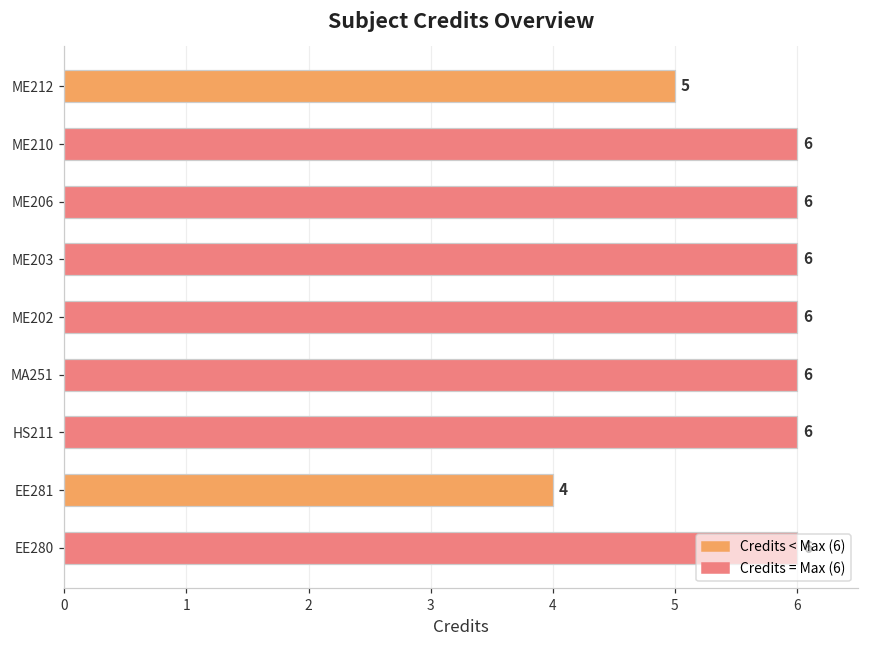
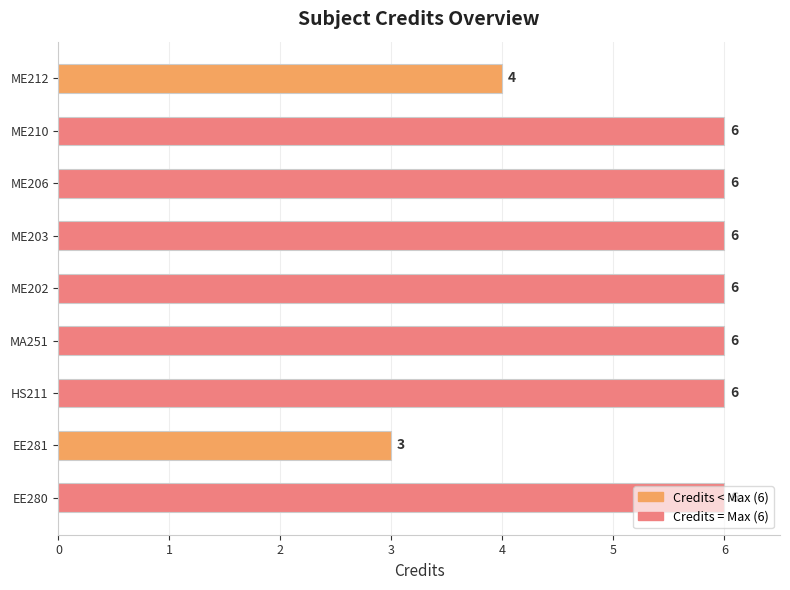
ME212: 5 -> 4
EE281: 4 -> 3
